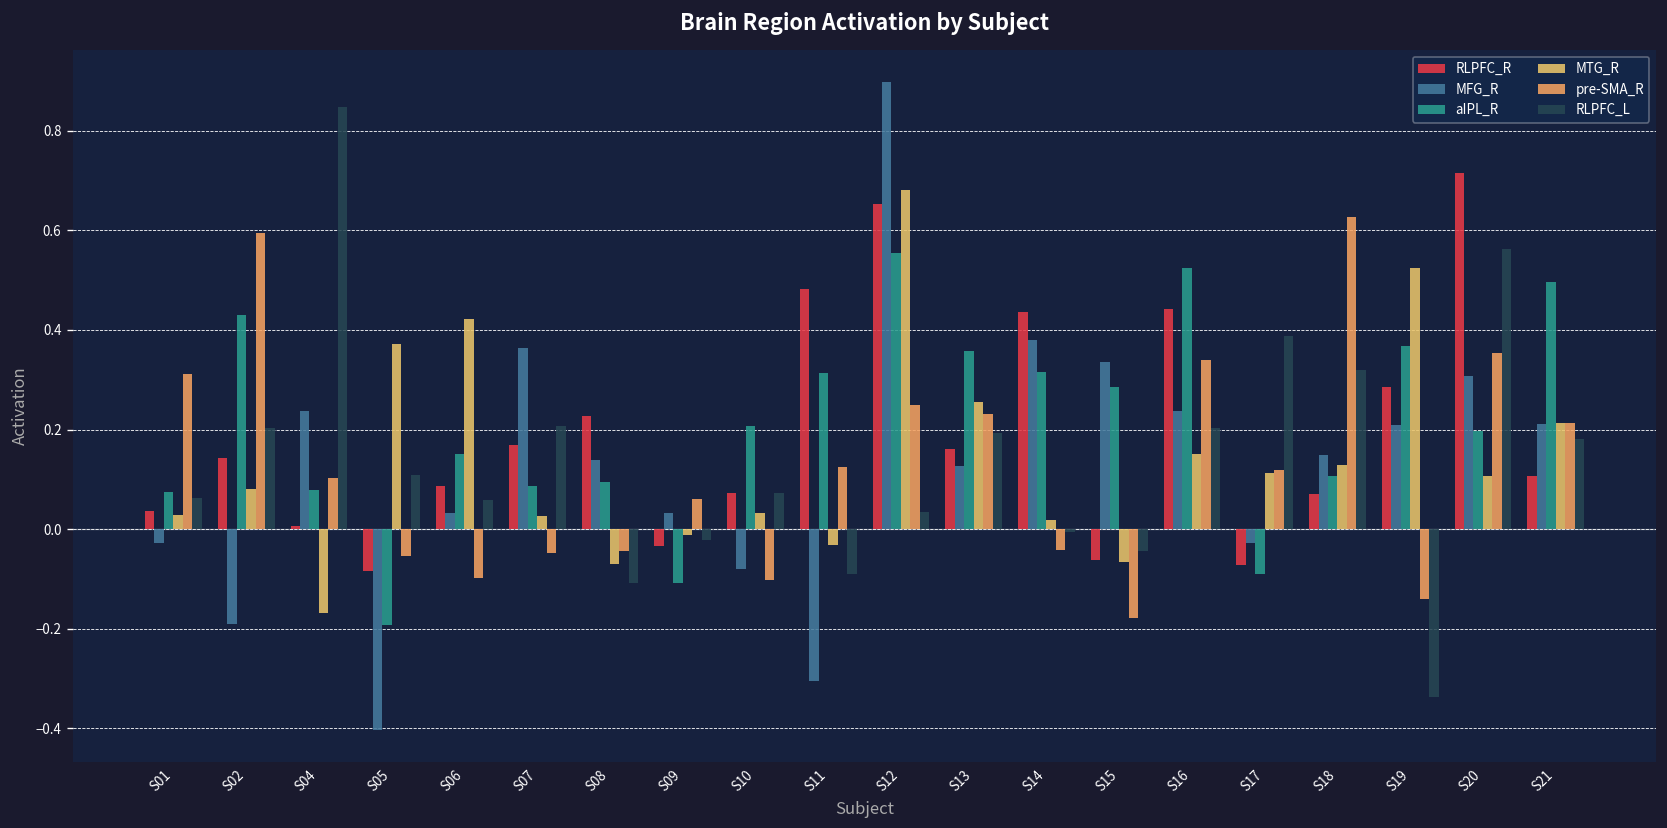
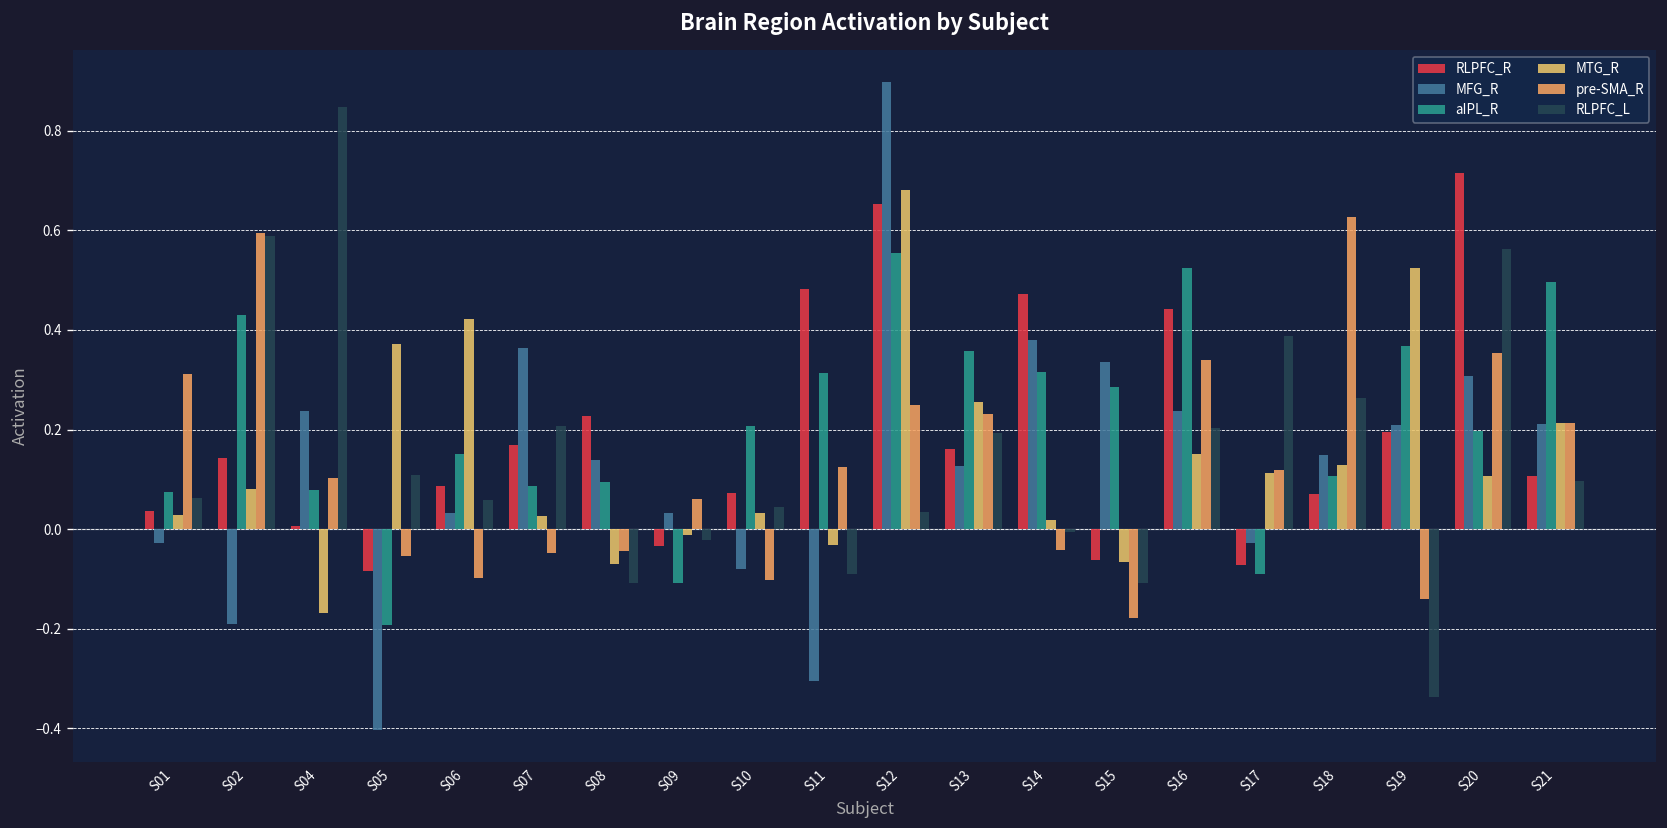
RLPFC_L, S02: 0.20 -> 0.59
RLPFC_L, S10: 0.07 -> 0.04
RLPFC_R, S14: 0.44 -> 0.47
RLPFC_L, S15: -0.04 -> -0.11
RLPFC_L, S18: 0.32 -> 0.26
RLPFC_R, S19: 0.29 -> 0.20
RLPFC_L, S21: 0.18 -> 0.10
